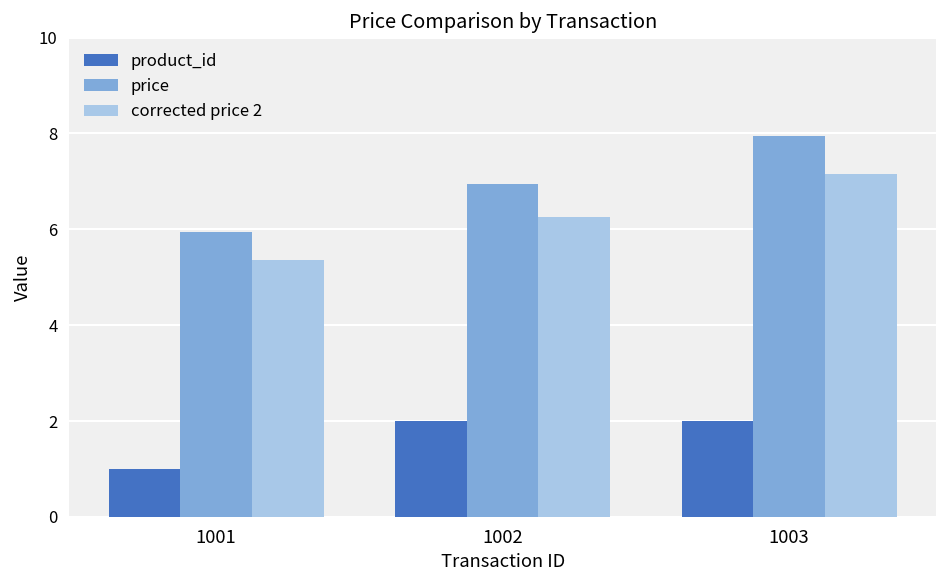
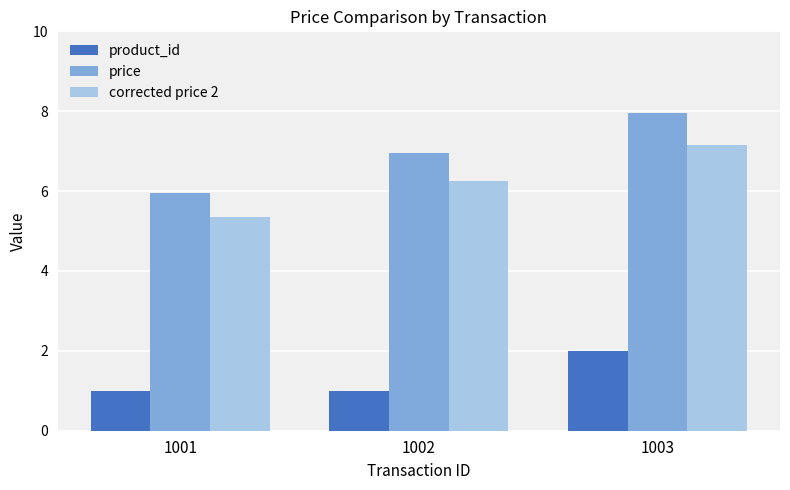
product_id, 1002: 2 -> 1
